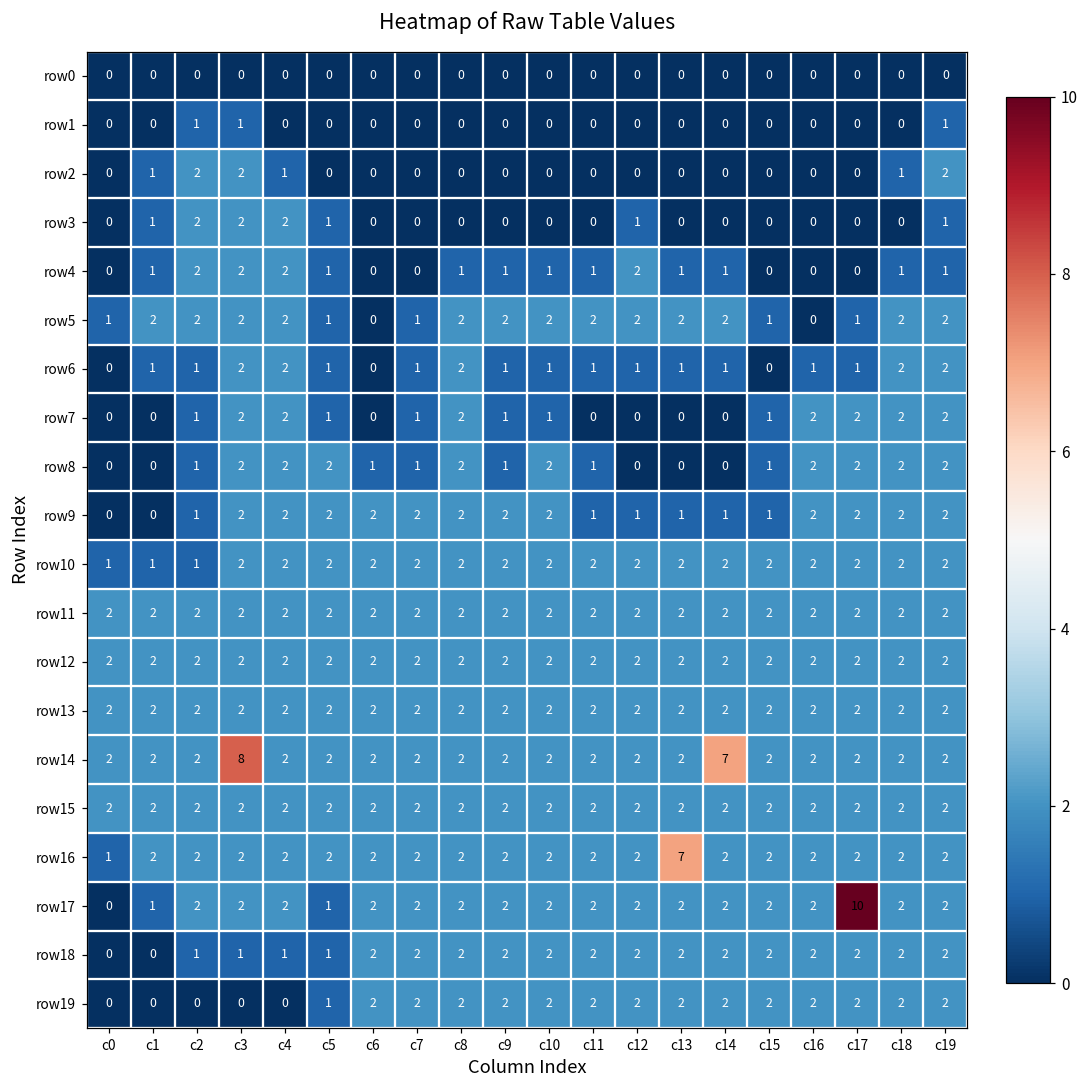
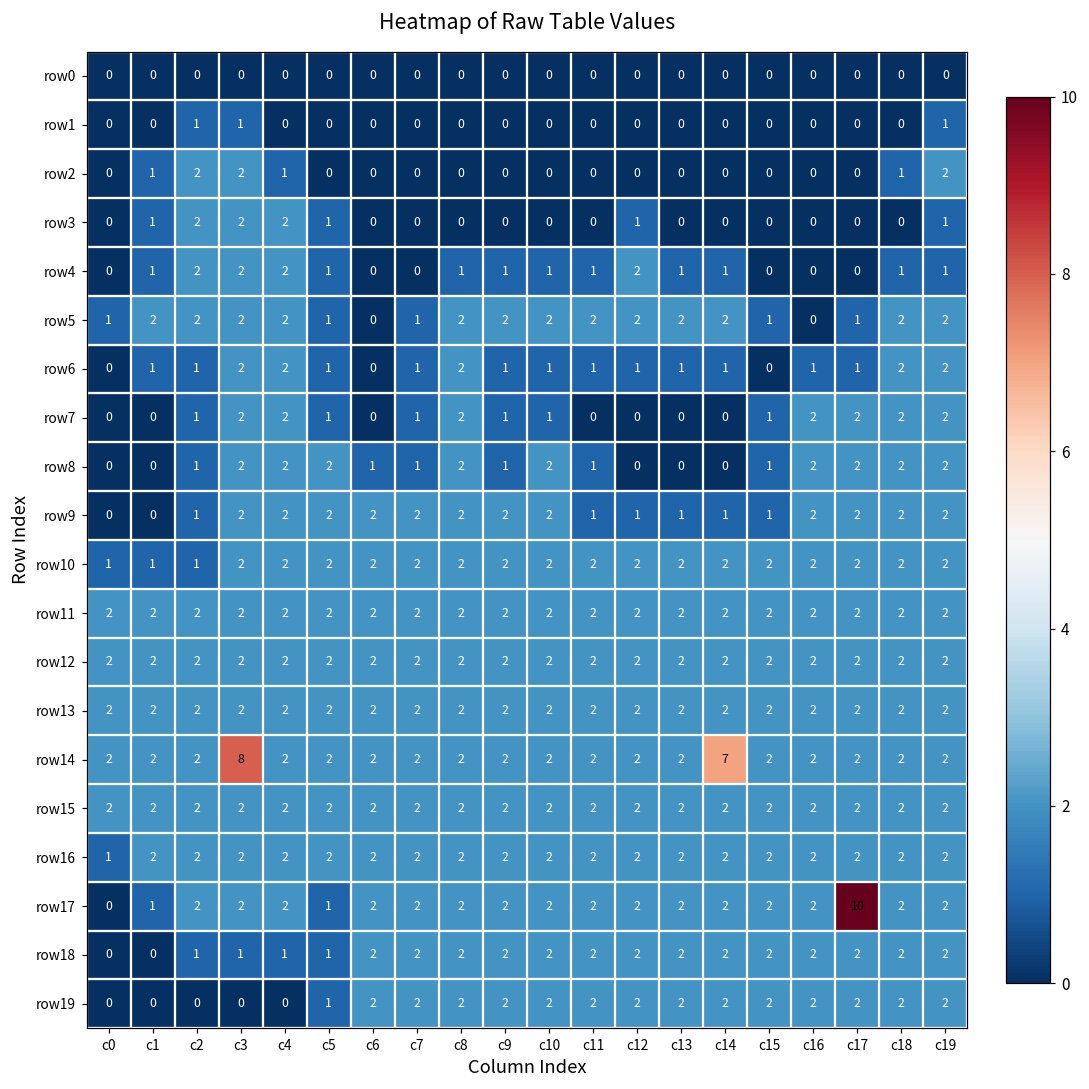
row16, c13: 7 -> 2
